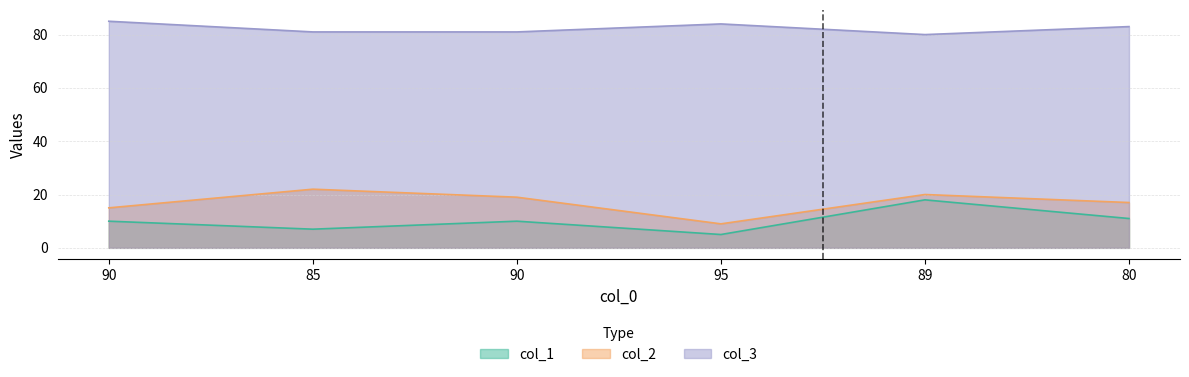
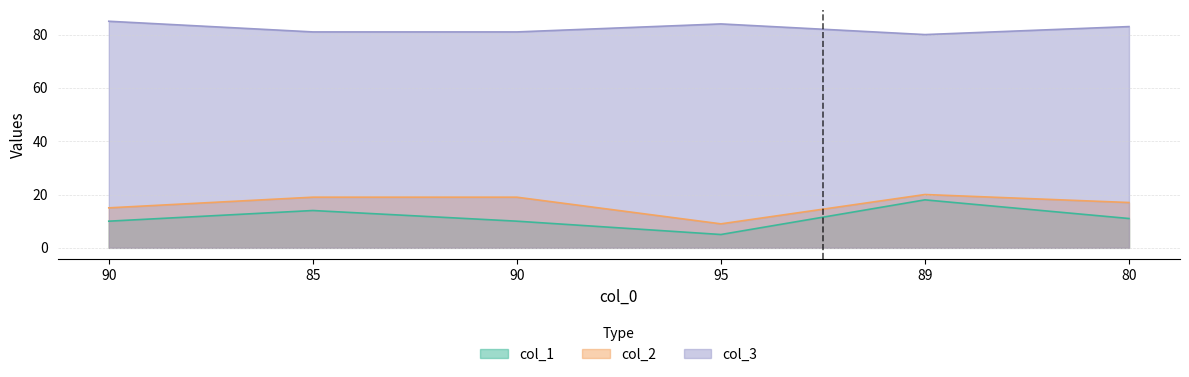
col_1, 85: 7 -> 14
col_2, 85: 22 -> 19
